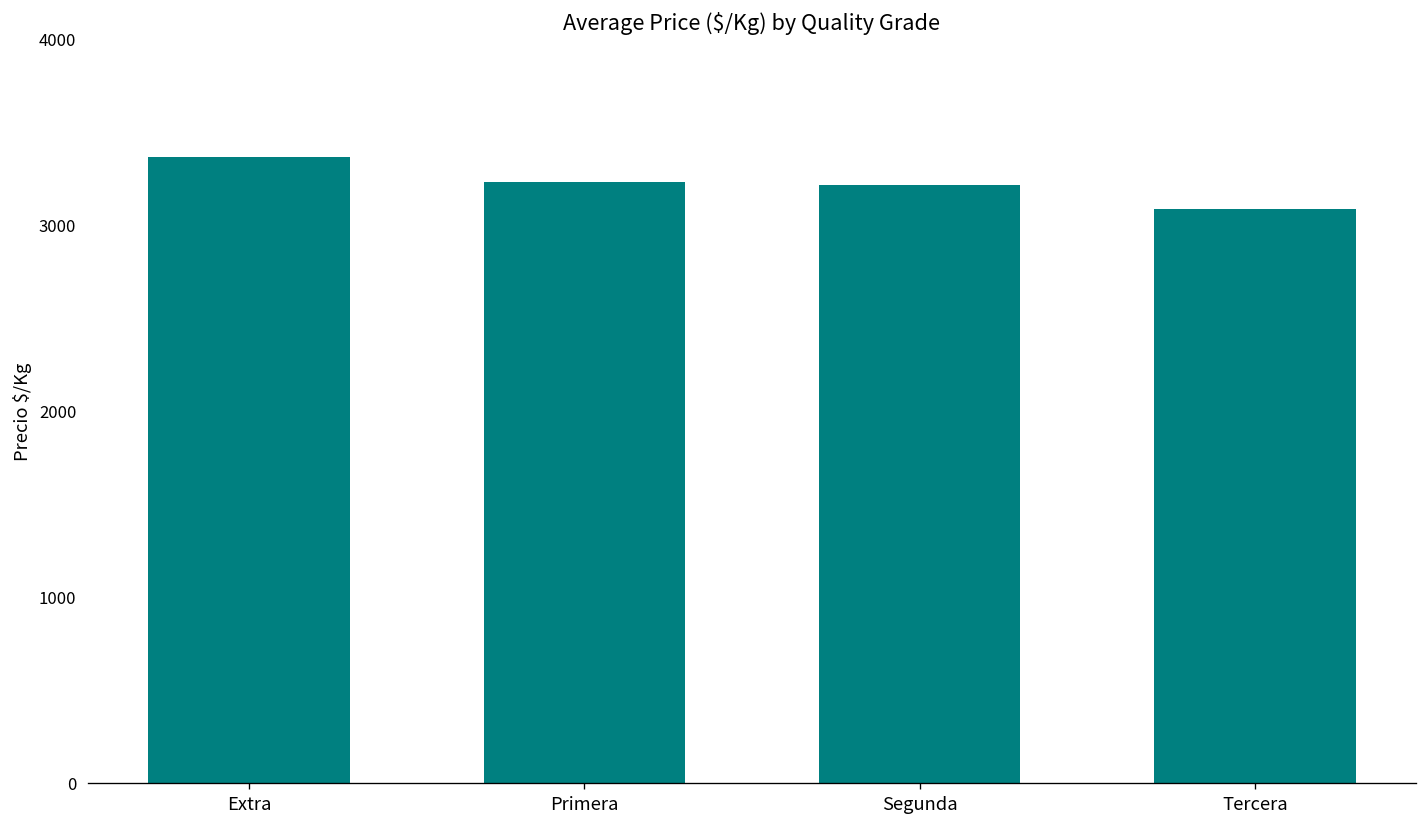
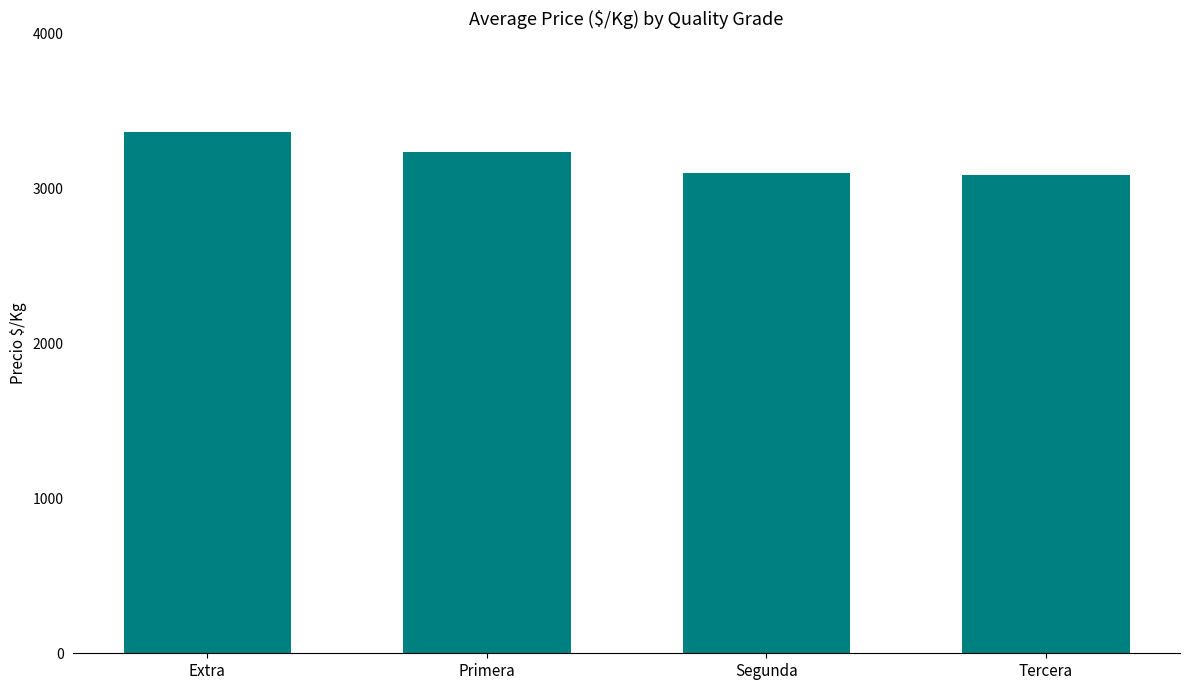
Segunda: 3210 -> 3100
